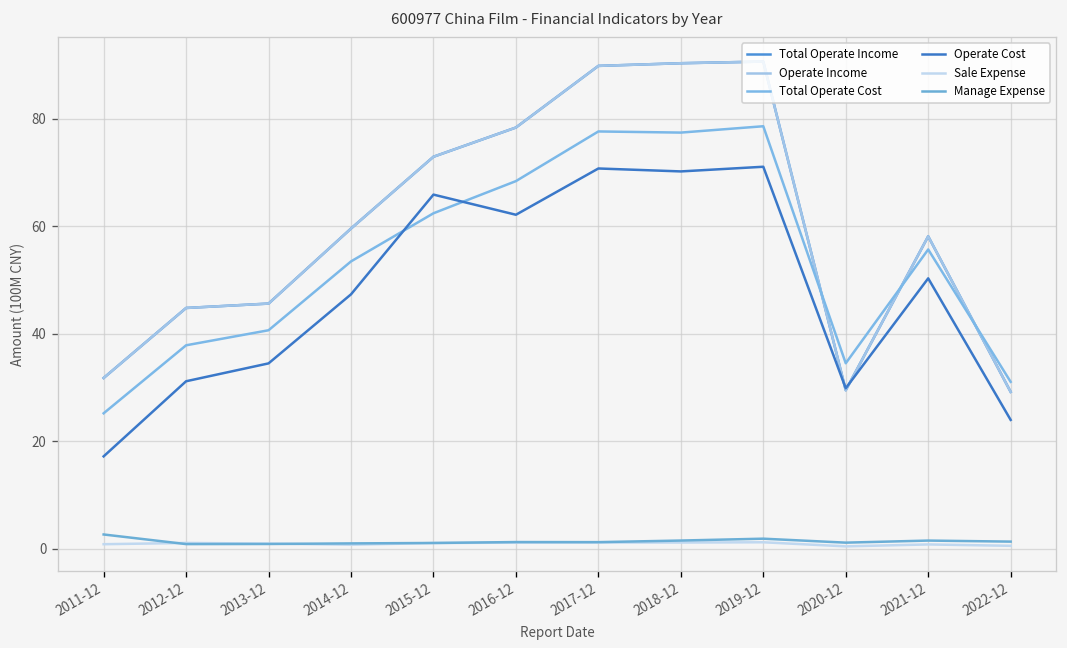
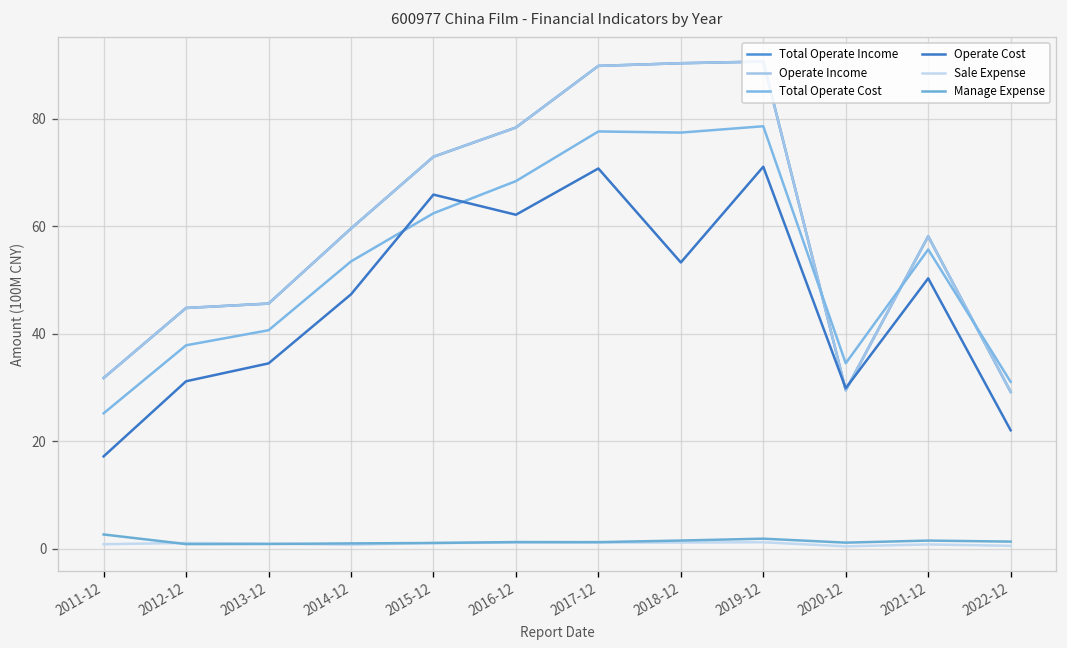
Operate Cost, 2018-12: 70 -> 53
Operate Cost, 2022-12: 24 -> 22
